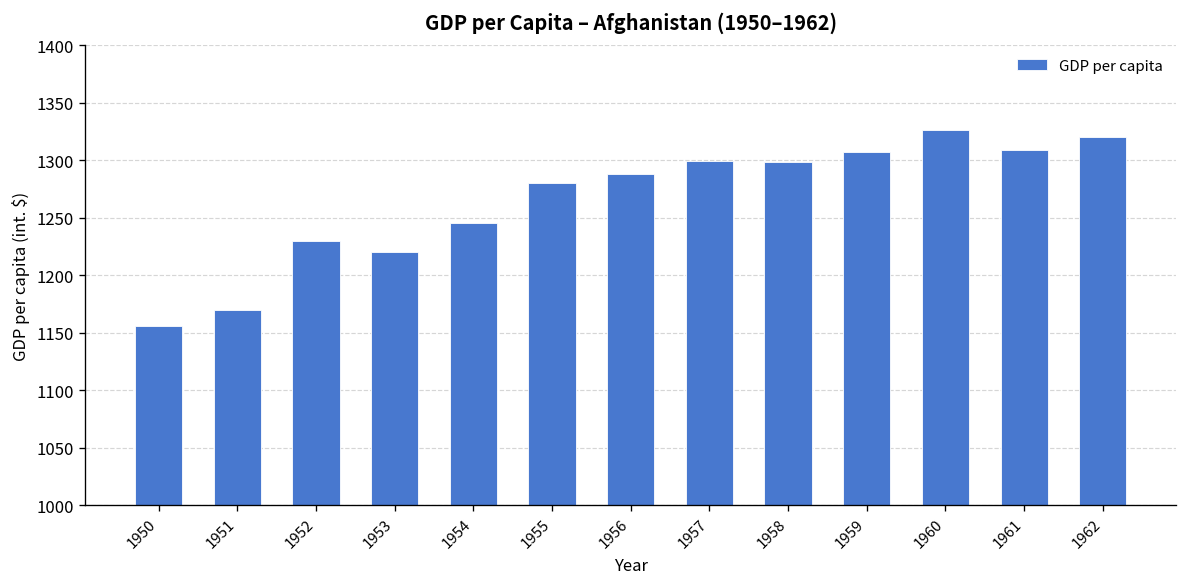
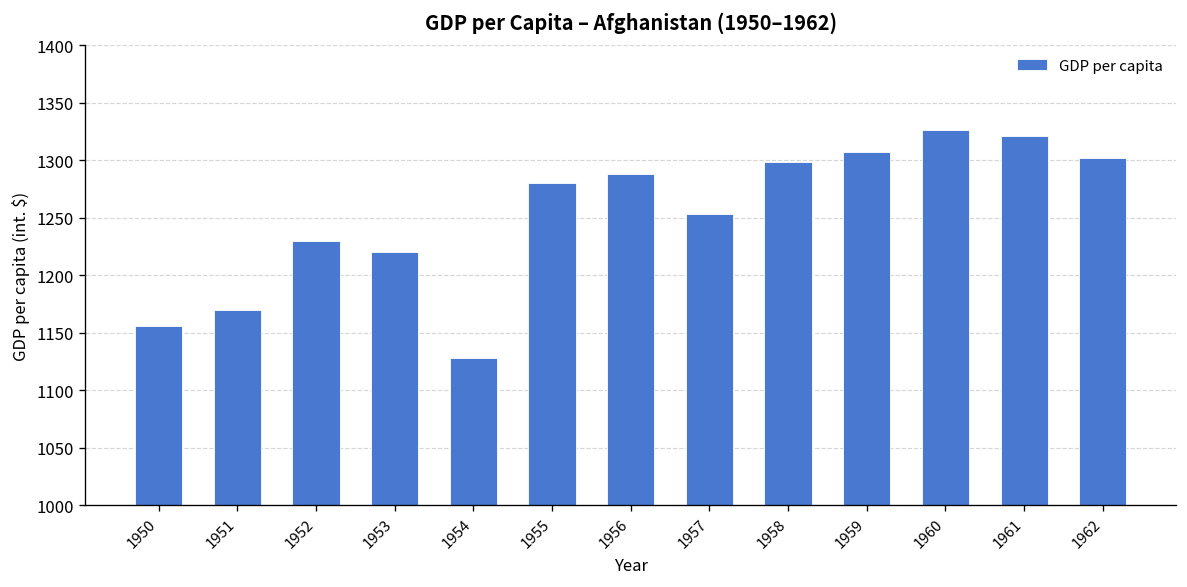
1954: 1250 -> 1130
1957: 1300 -> 1250
1961: 1310 -> 1320
1962: 1320 -> 1300
